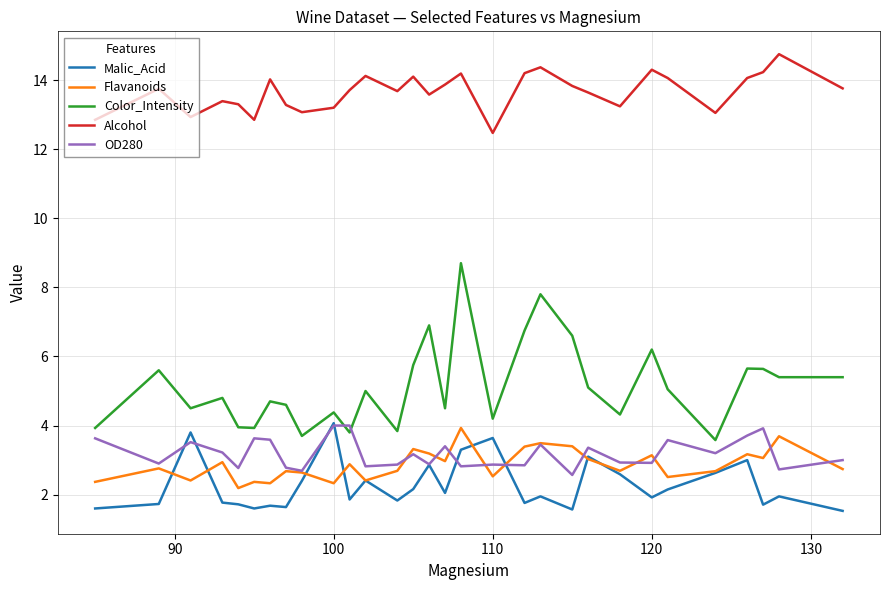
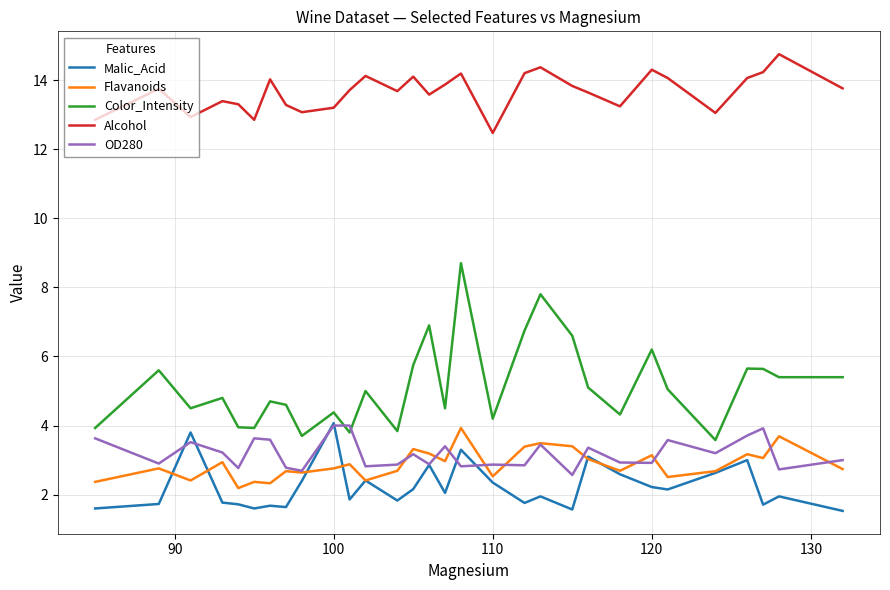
Flavanoids, 100: 2.3 -> 2.8
Malic_Acid, 110: 3.6 -> 2.4
Malic_Acid, 120: 1.9 -> 2.2
